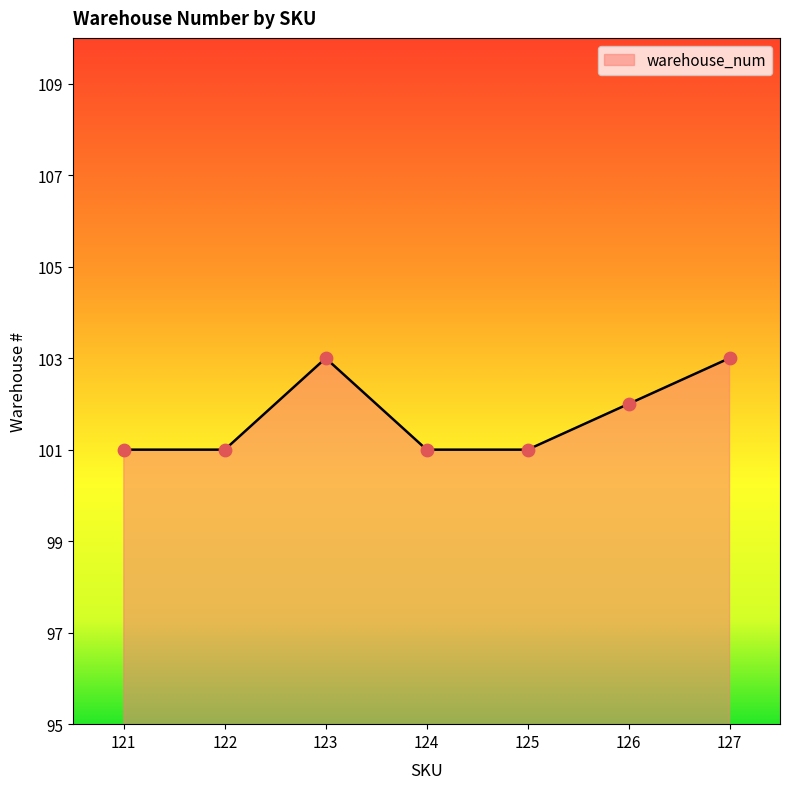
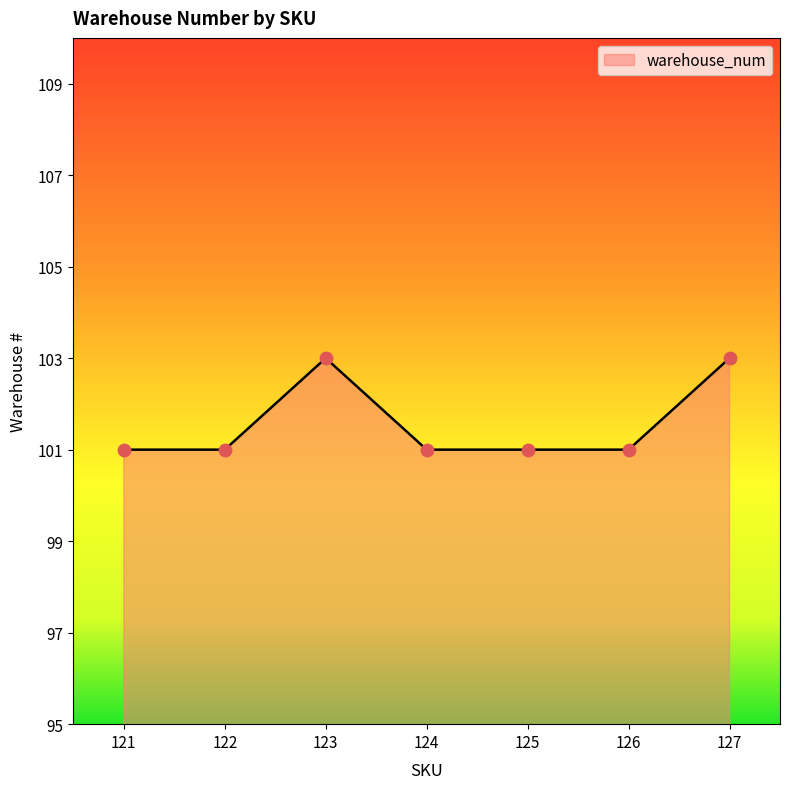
126: 102 -> 101
